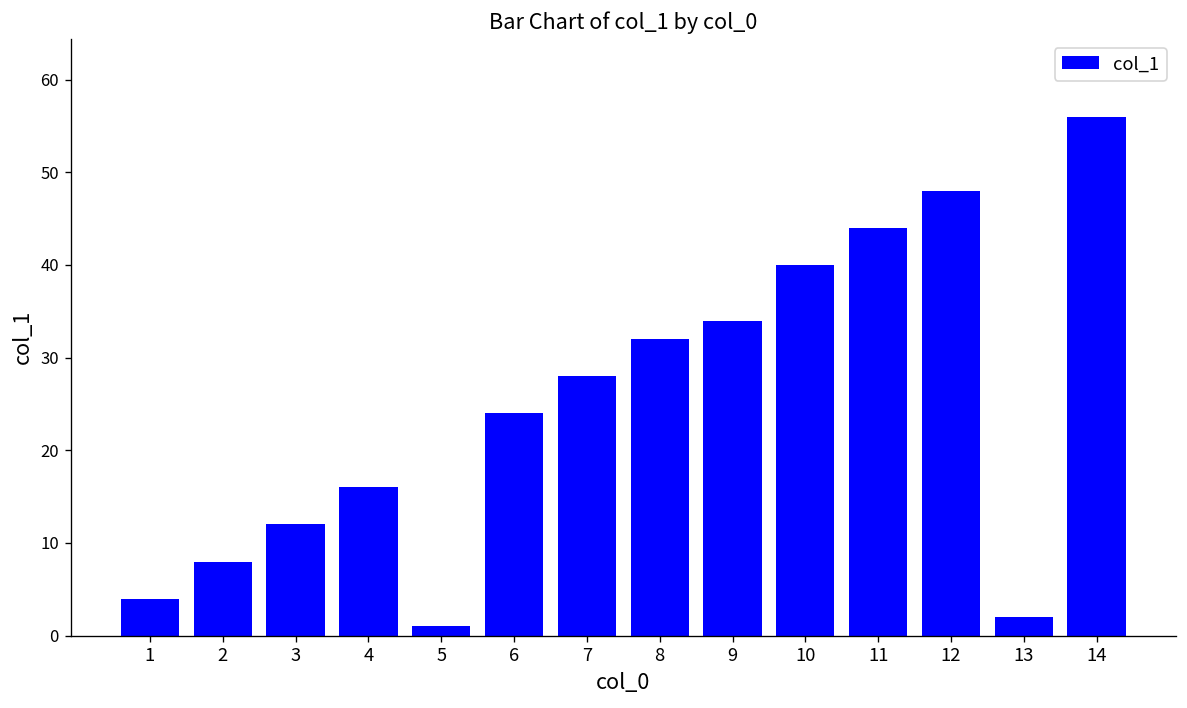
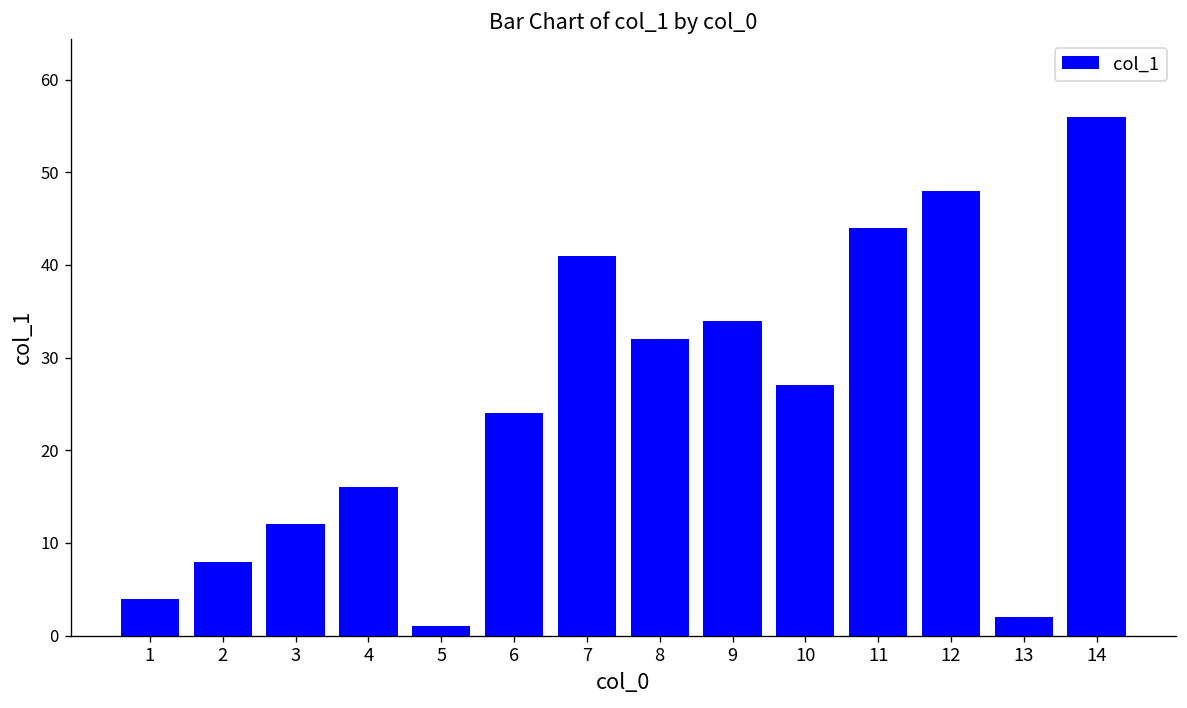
7: 28 -> 41
10: 40 -> 27
